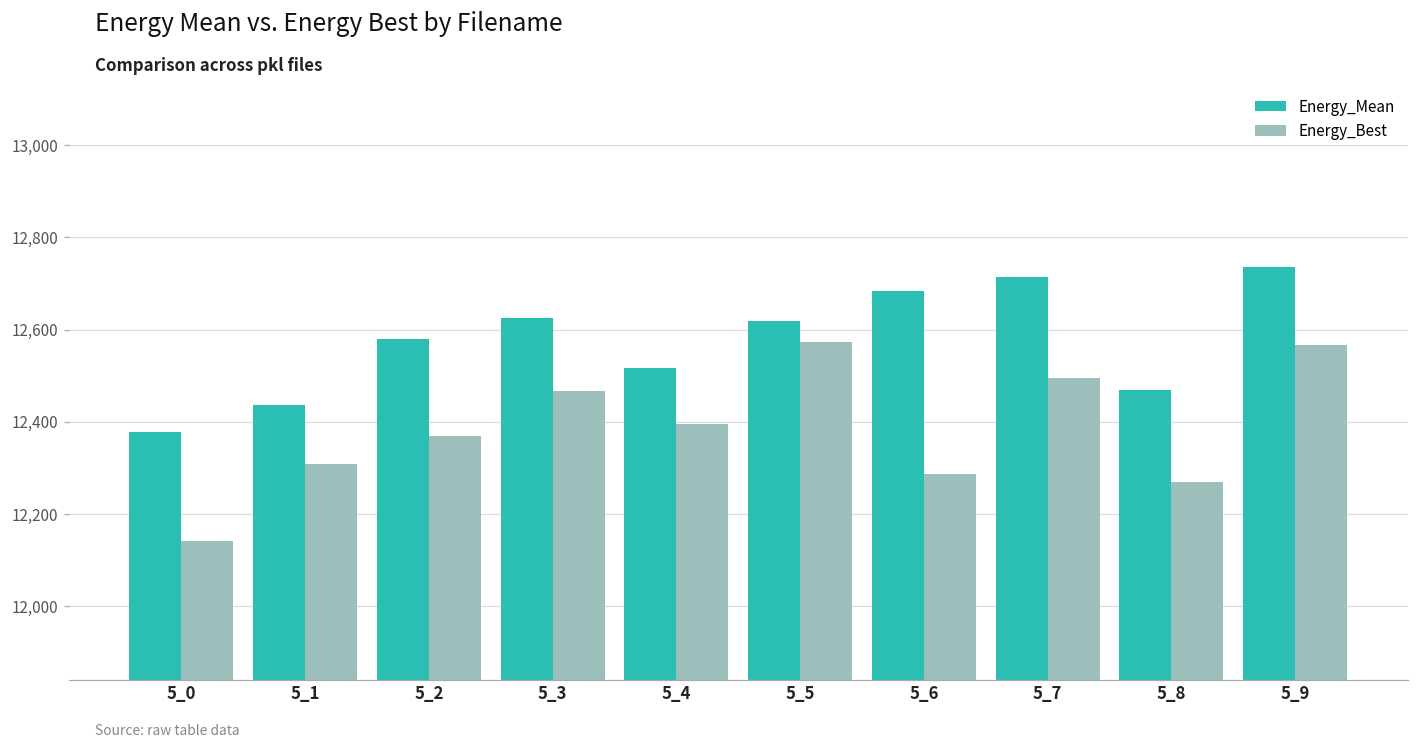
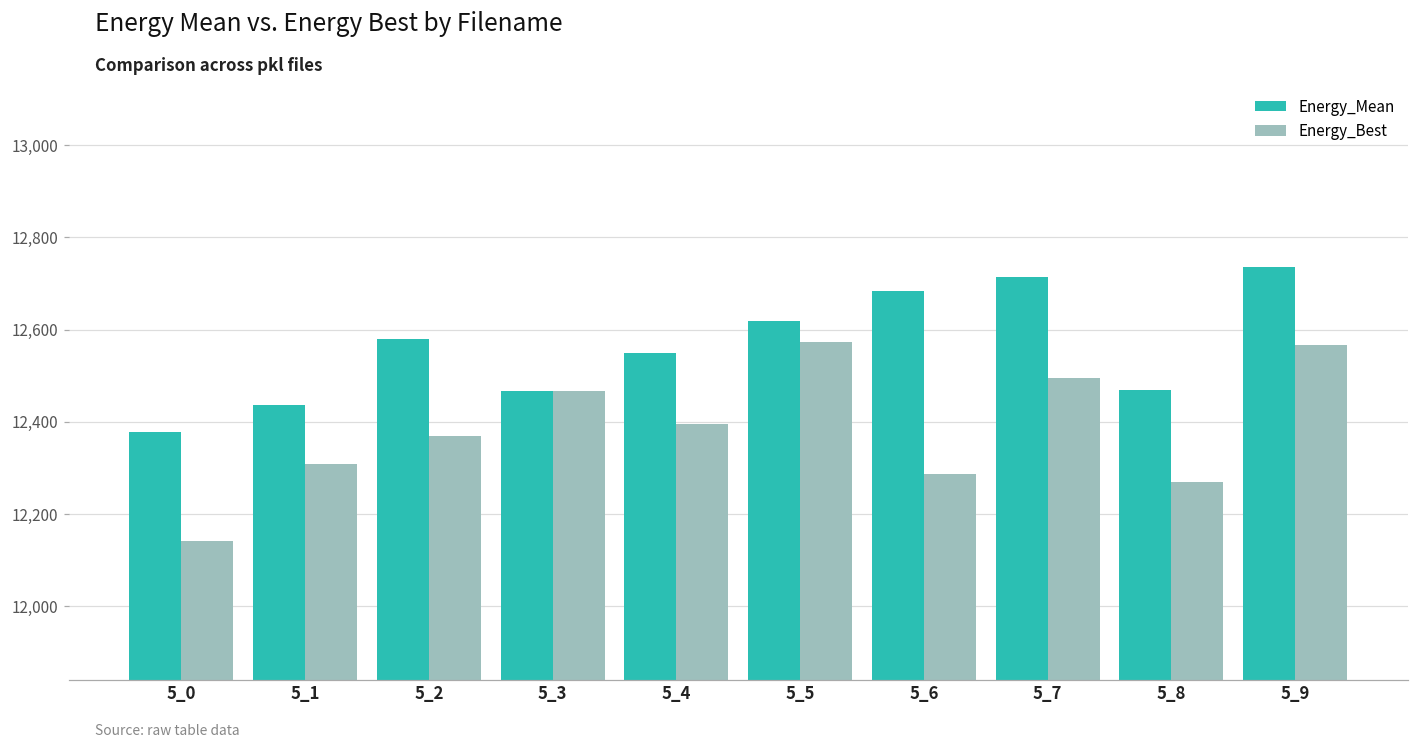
Energy_Mean, 5_3: 12,630 -> 12,470
Energy_Mean, 5_4: 12,520 -> 12,550
